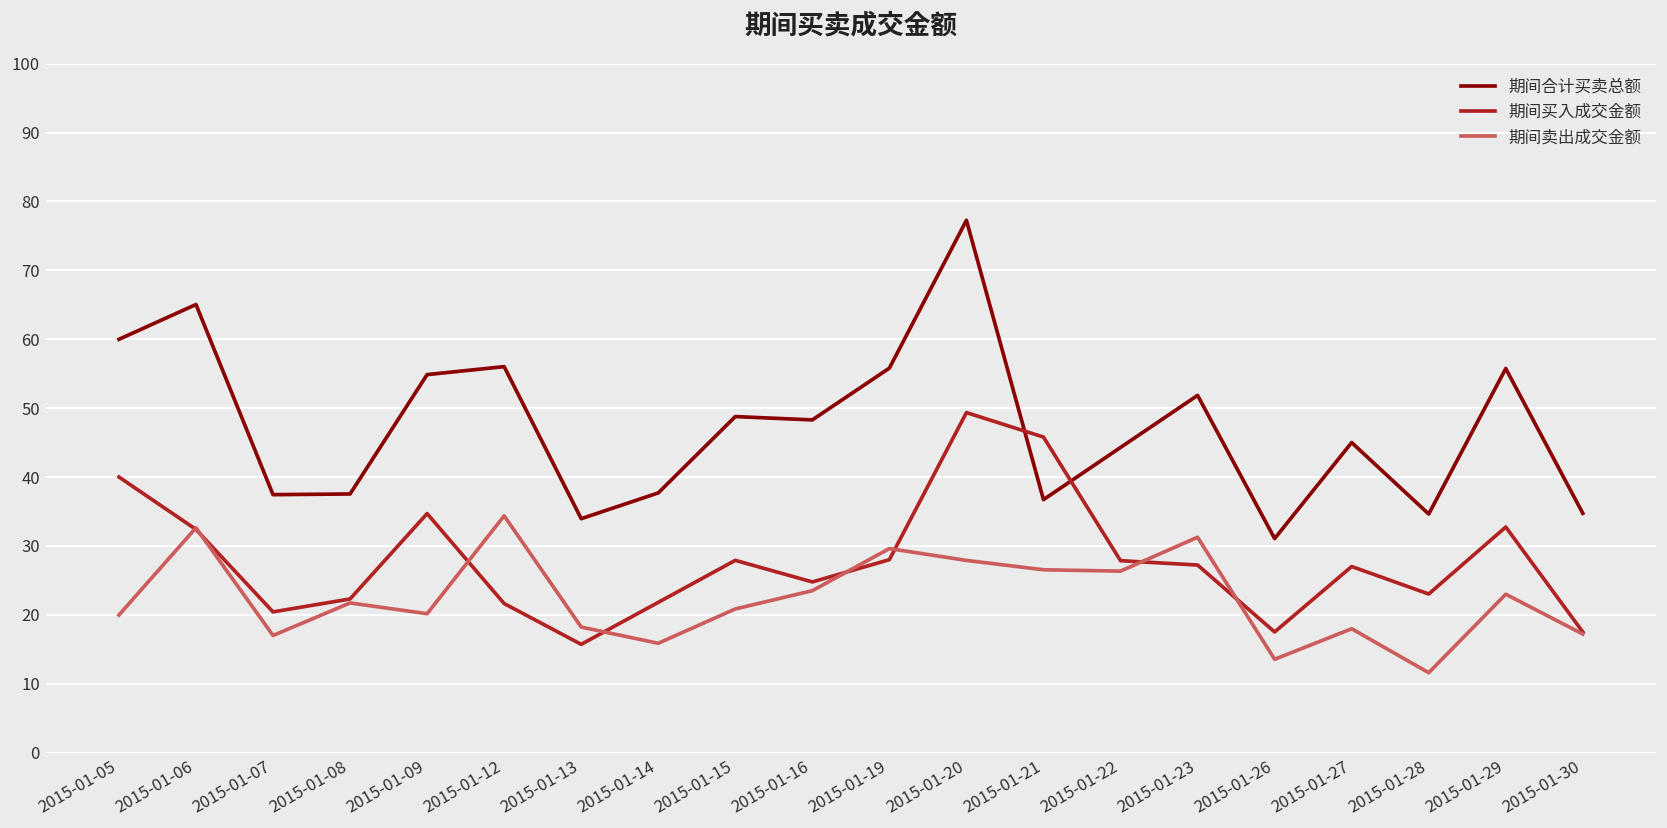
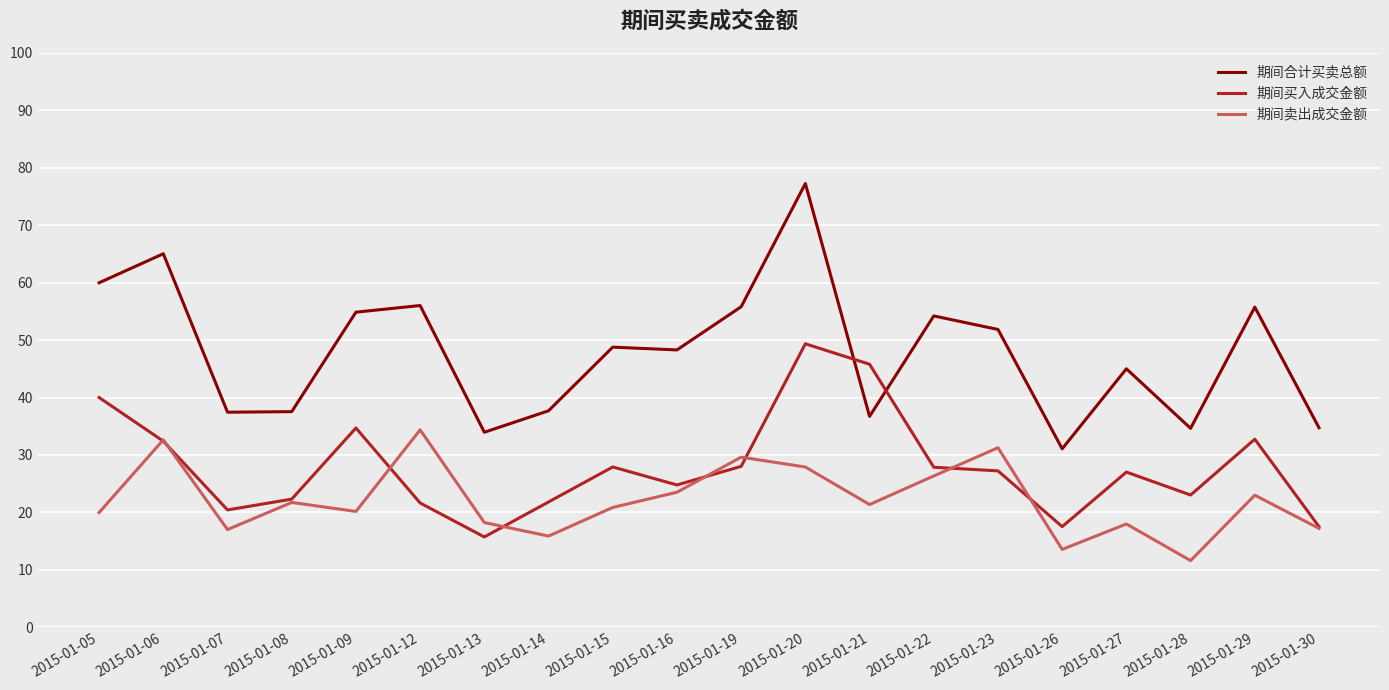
期间卖出成交金额, 2015-01-21: 27 -> 21
期间合计买卖总额, 2015-01-22: 44 -> 54
